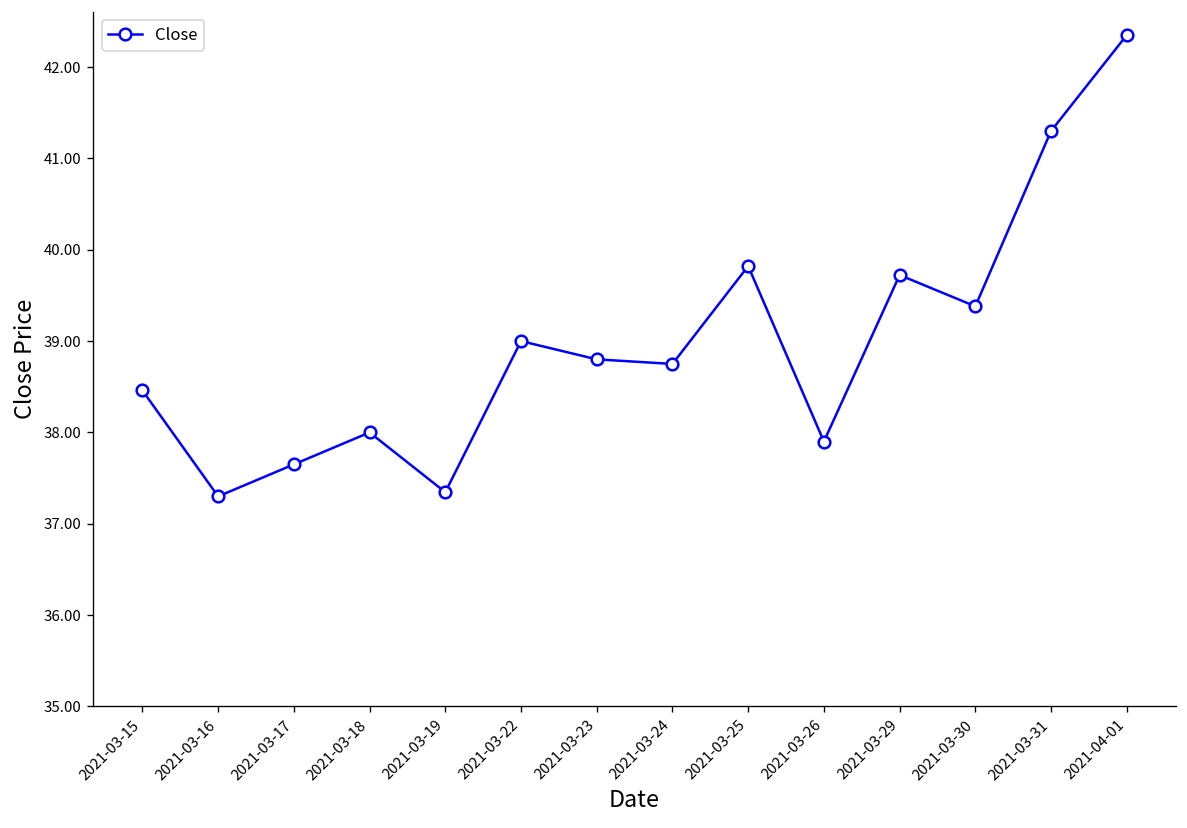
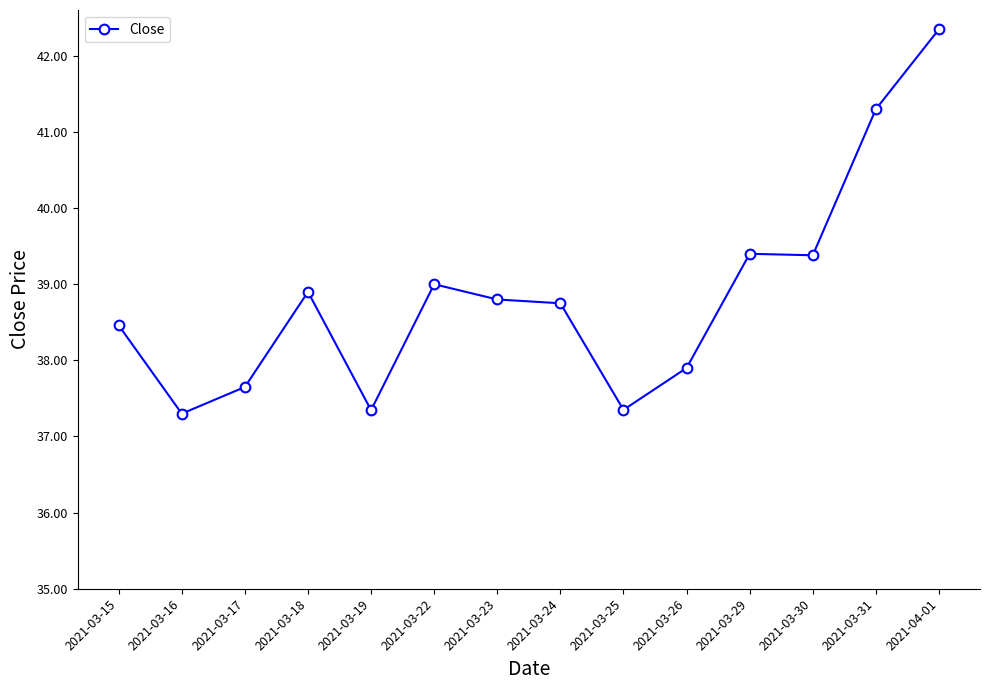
2021-03-18: 38.0 -> 38.9
2021-03-25: 39.8 -> 37.3
2021-03-29: 39.7 -> 39.4
